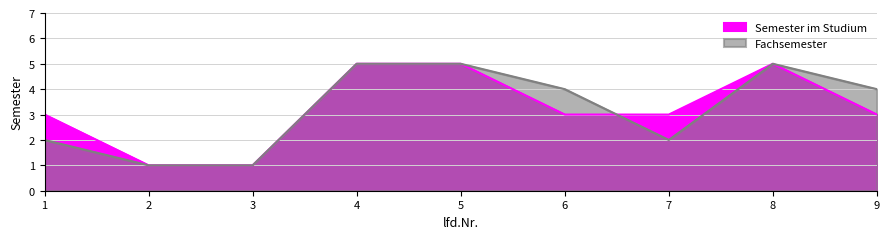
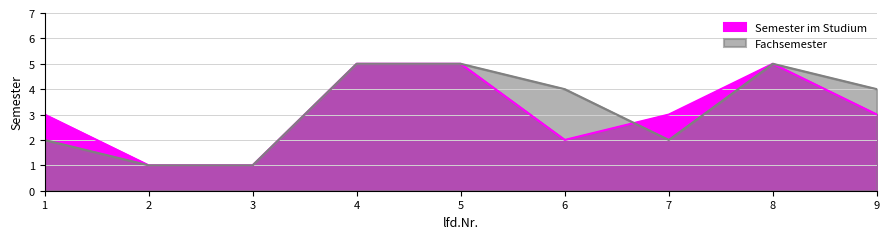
Semester im Studium, 6: 3 -> 2
